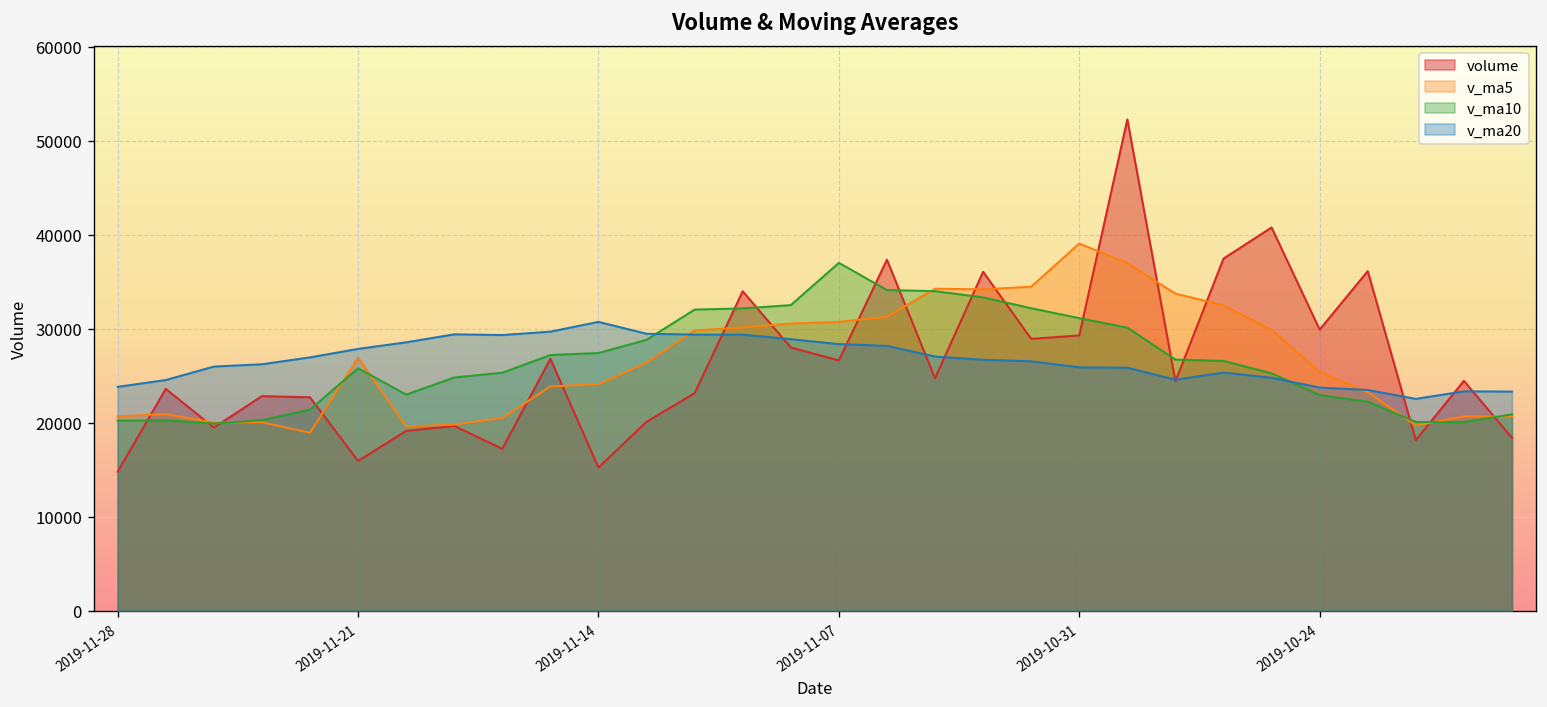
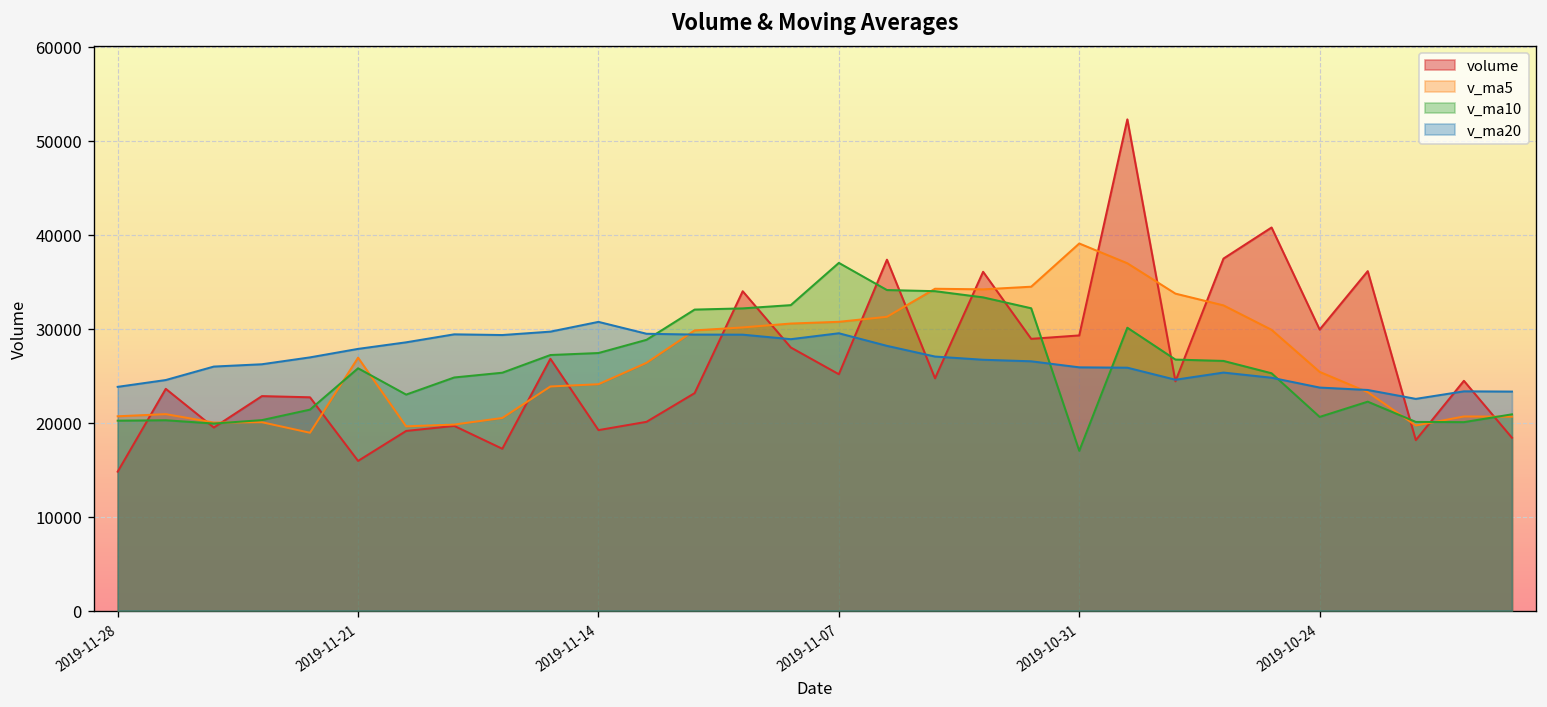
volume, 2019-11-14: 15000 -> 19000
volume, 2019-11-07: 27000 -> 25000
v_ma20, 2019-11-07: 28000 -> 30000
v_ma10, 2019-10-31: 31000 -> 17000
v_ma10, 2019-10-24: 23000 -> 21000
